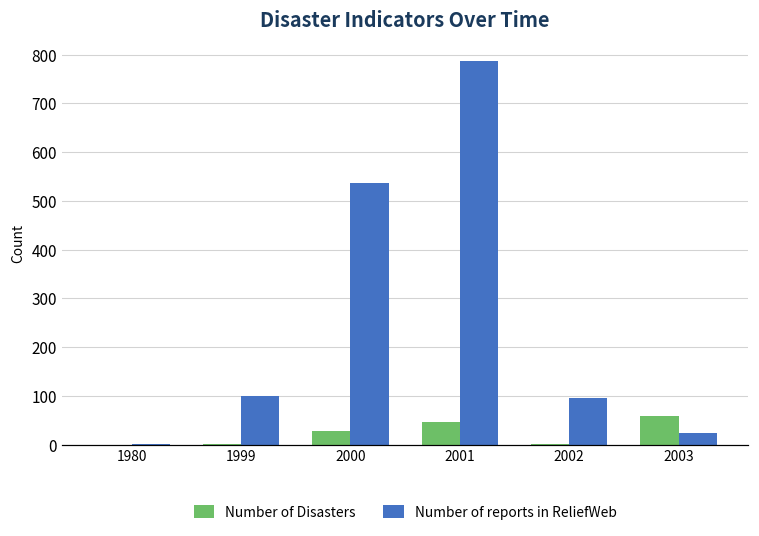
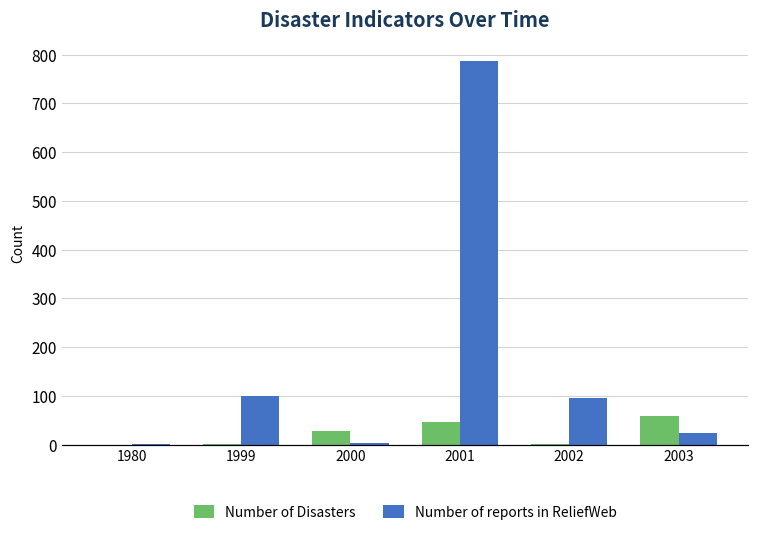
Number of reports in ReliefWeb, 2000: 540 -> 0
